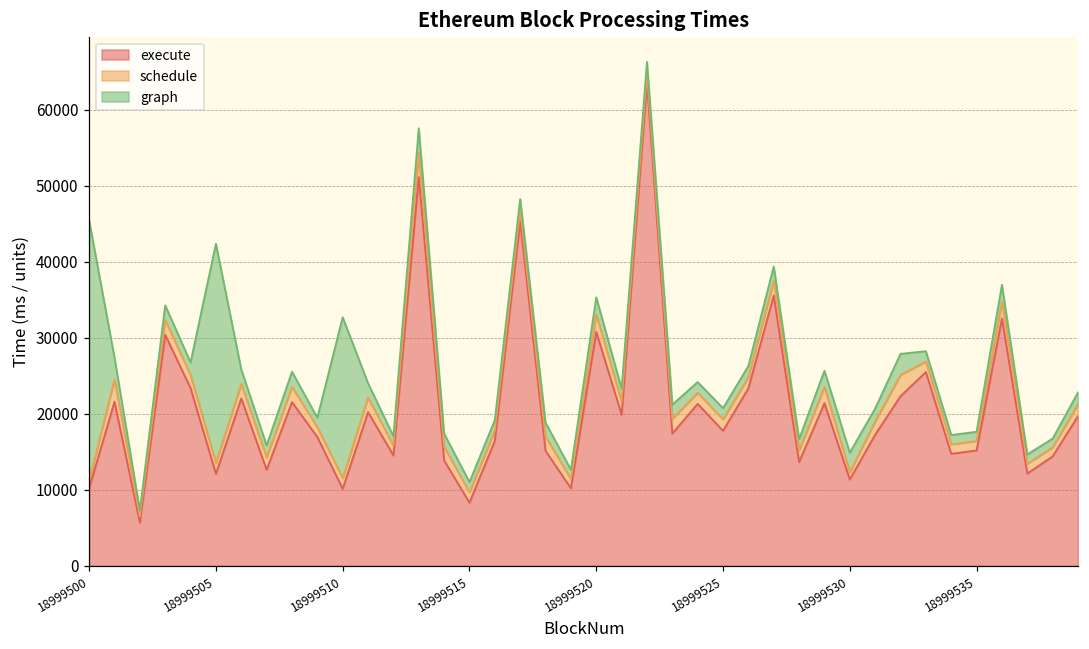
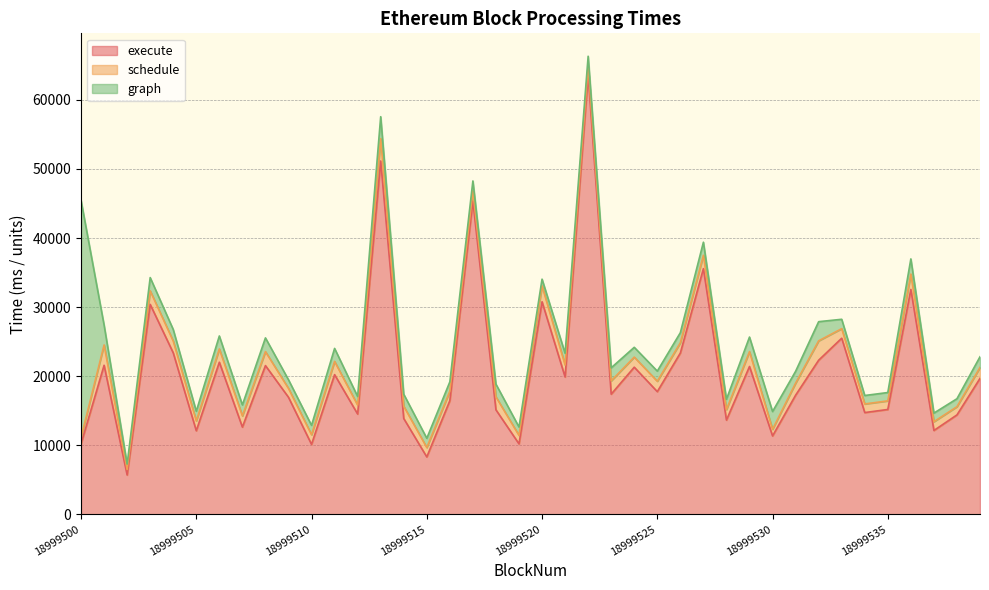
graph, 18999505: 29000 -> 1000
graph, 18999510: 21000 -> 1000
graph, 18999520: 2000 -> 1000
